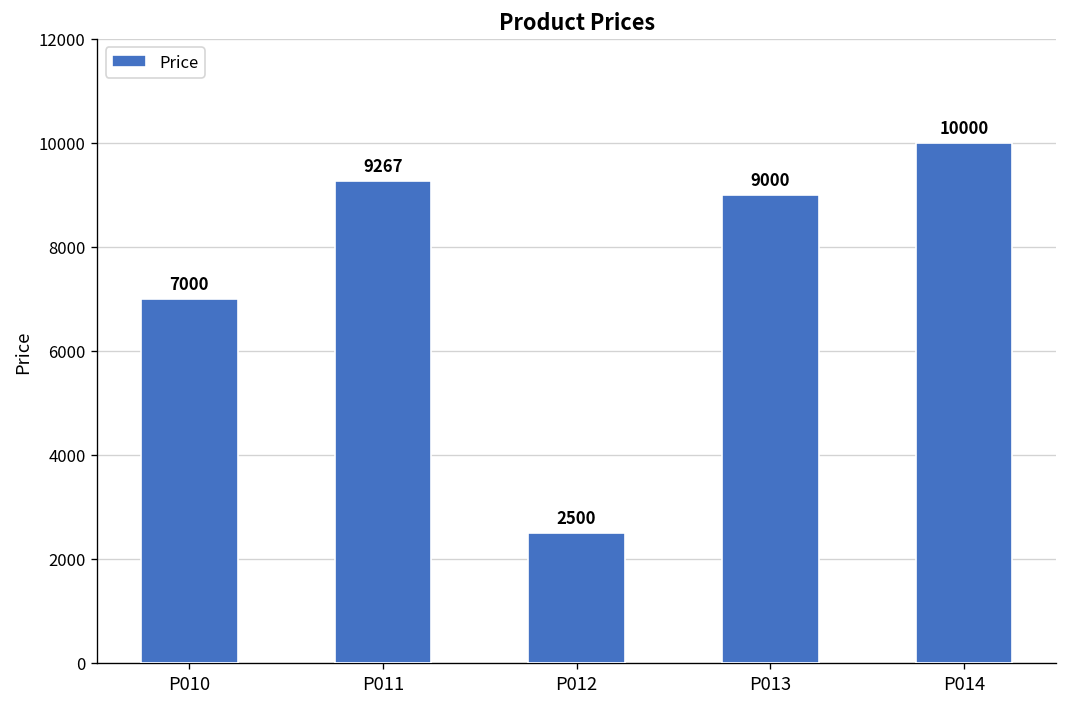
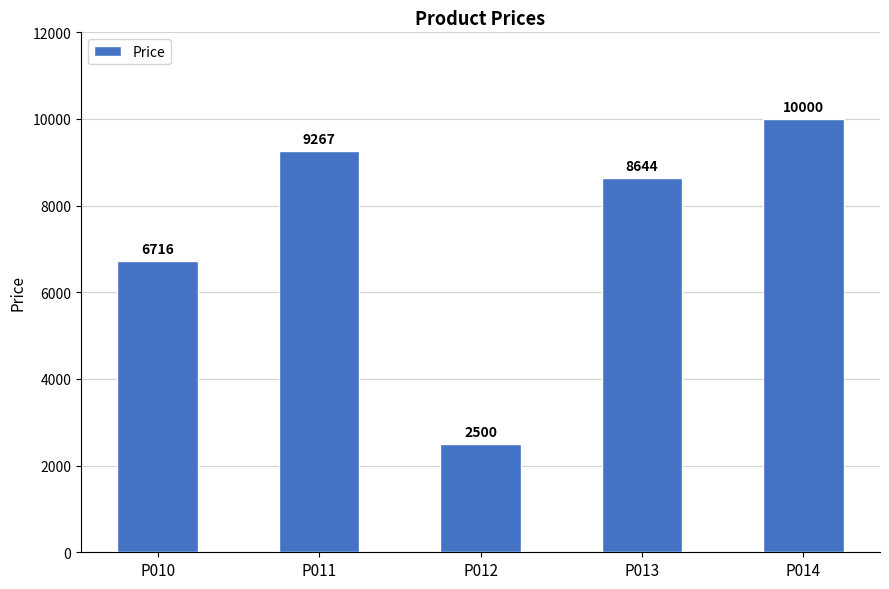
P010: 7000 -> 6716
P013: 9000 -> 8644
